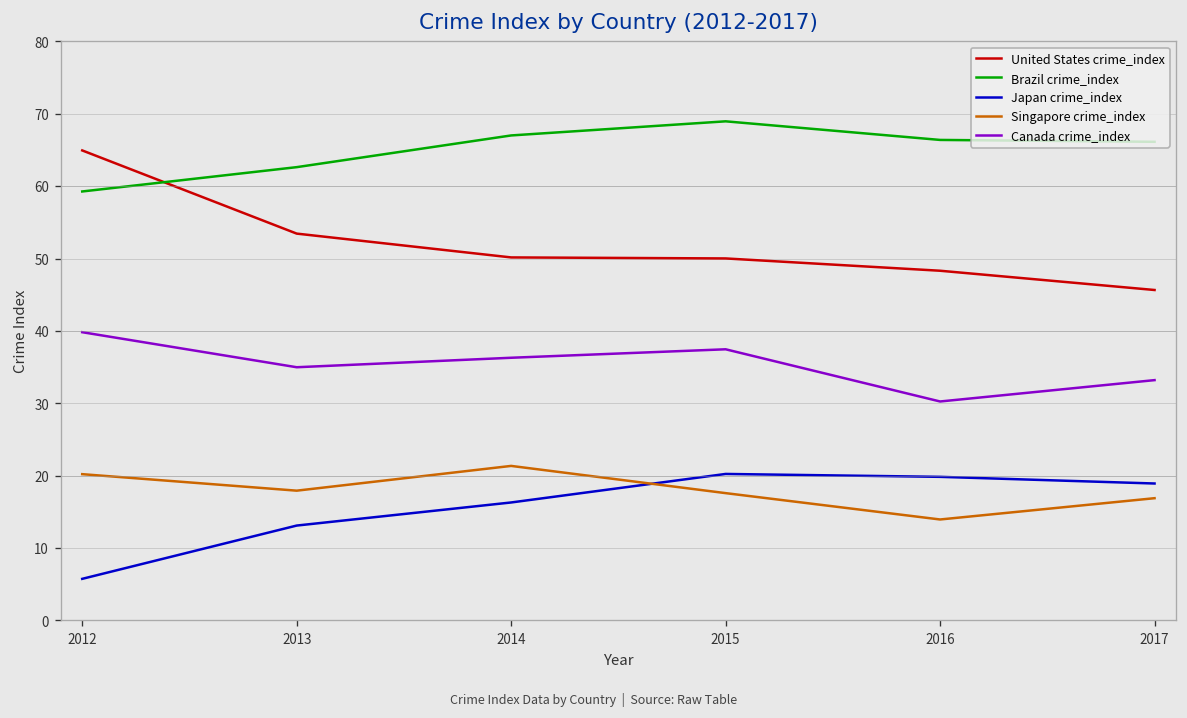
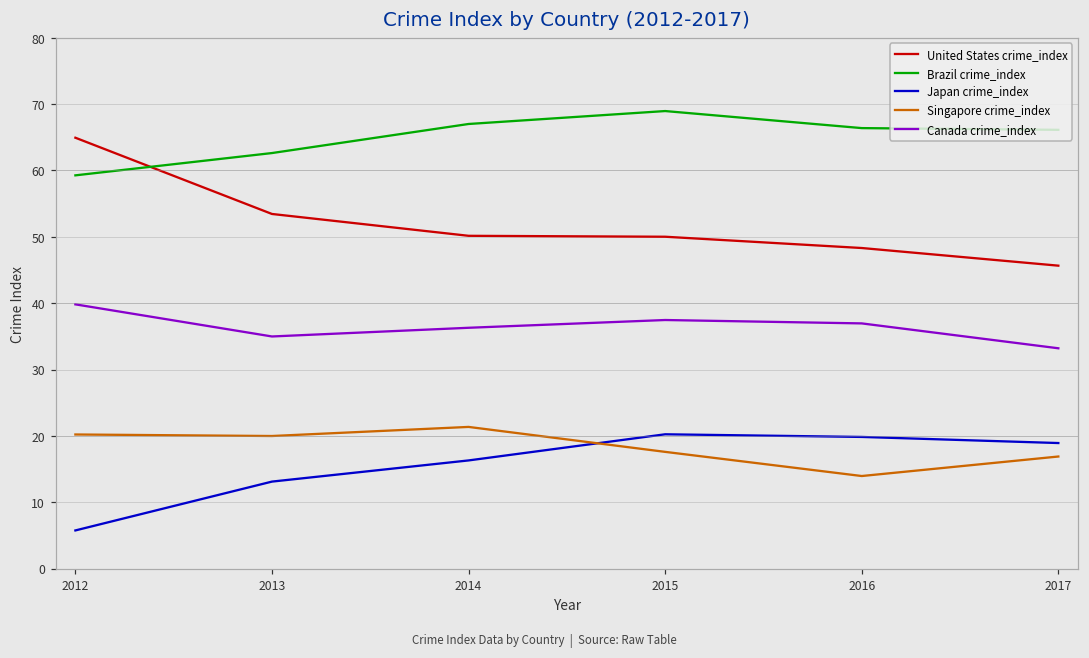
Singapore crime_index, 2013: 18 -> 20
Canada crime_index, 2016: 30 -> 37
